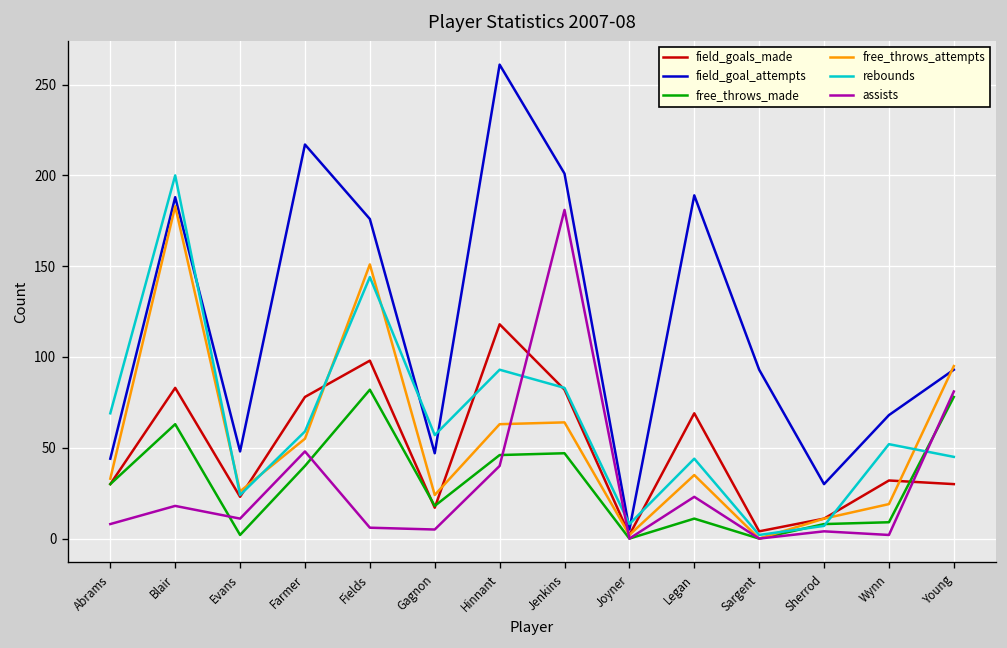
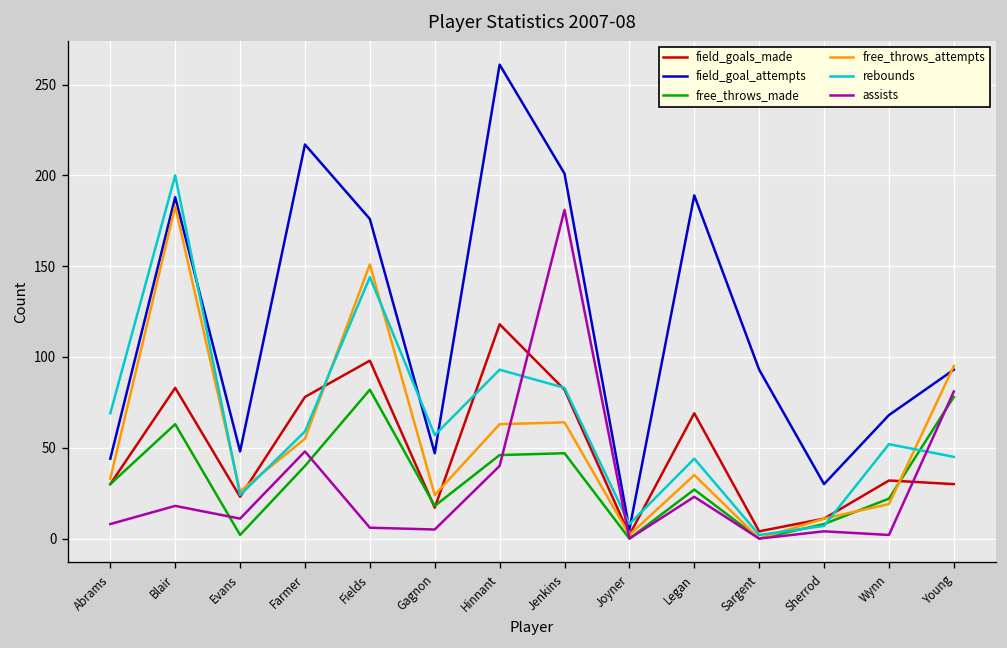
free_throws_made, Legan: 11 -> 27
free_throws_made, Wynn: 9 -> 22
